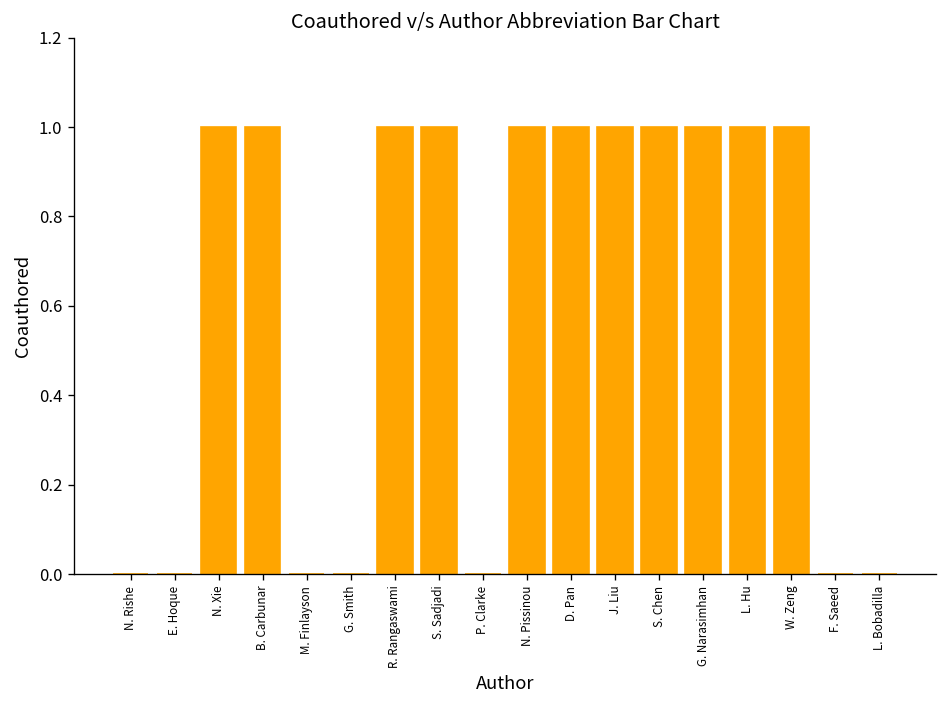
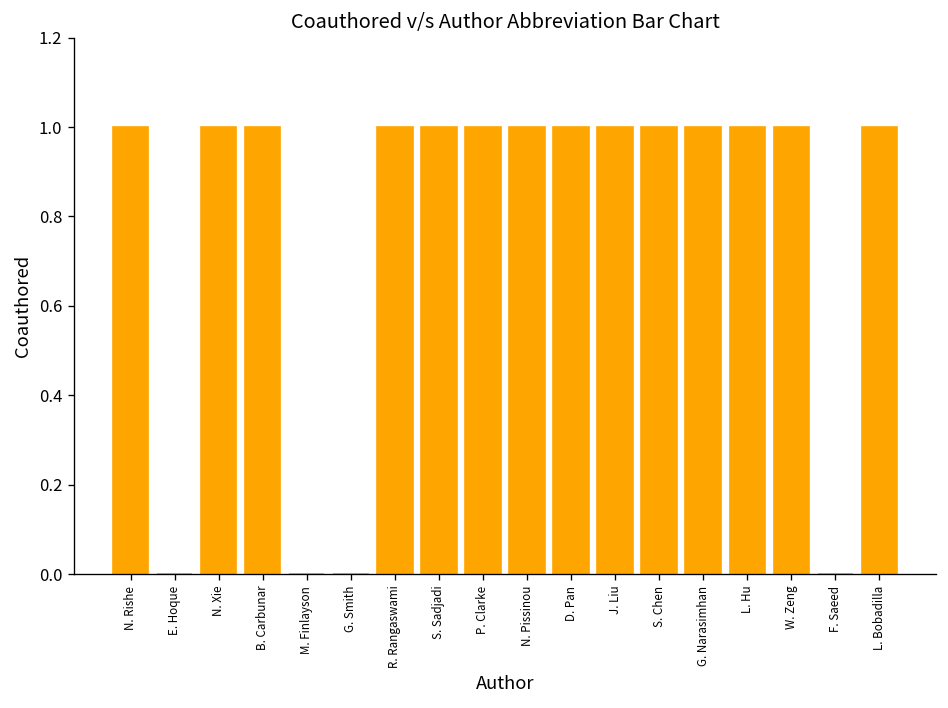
N. Rishe: 0 -> 1
P. Clarke: 0 -> 1
L. Bobadilla: 0 -> 1
